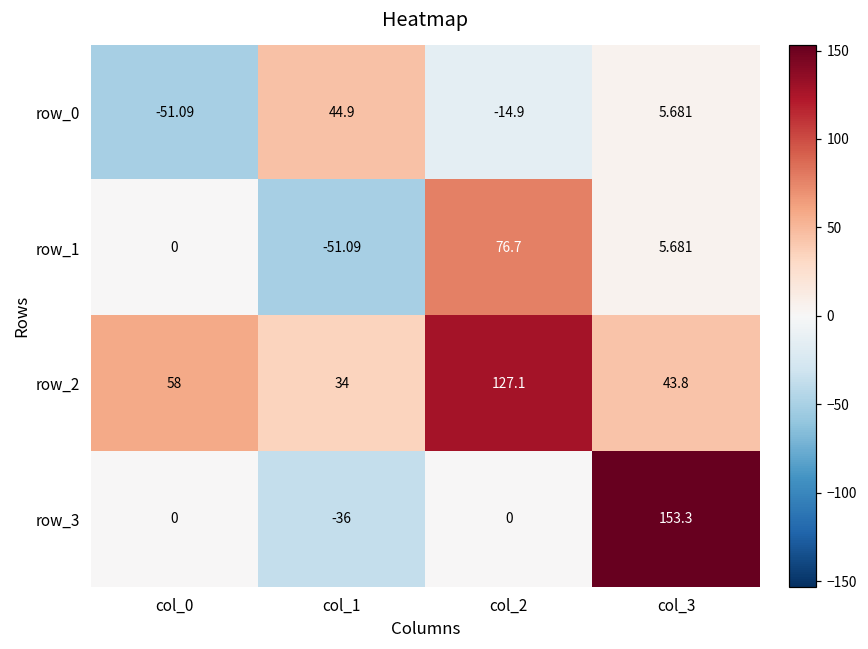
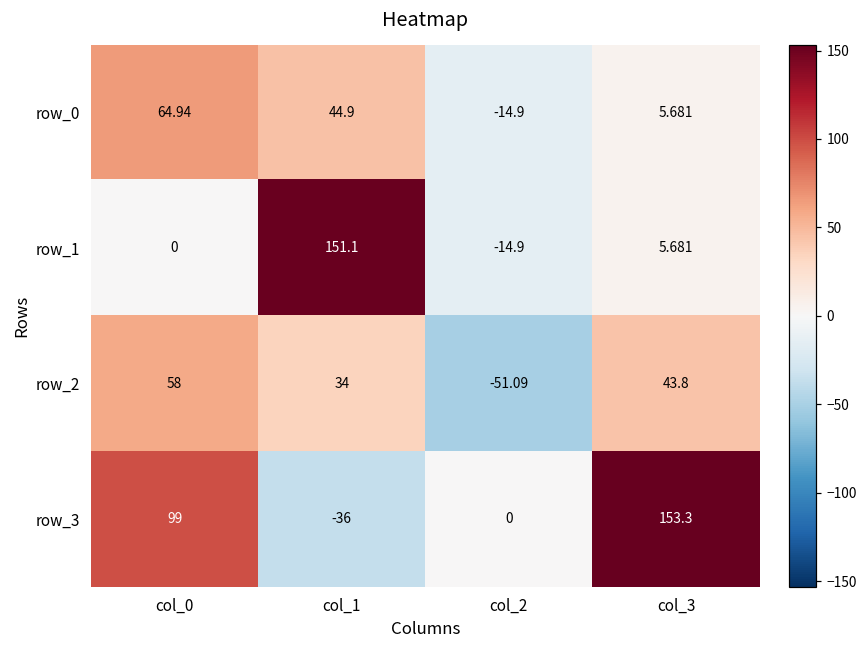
row_0, col_0: -51.09 -> 64.94
row_1, col_1: -51.09 -> 151.1
row_1, col_2: 76.7 -> -14.9
row_2, col_2: 127.1 -> -51.09
row_3, col_0: 0 -> 99
